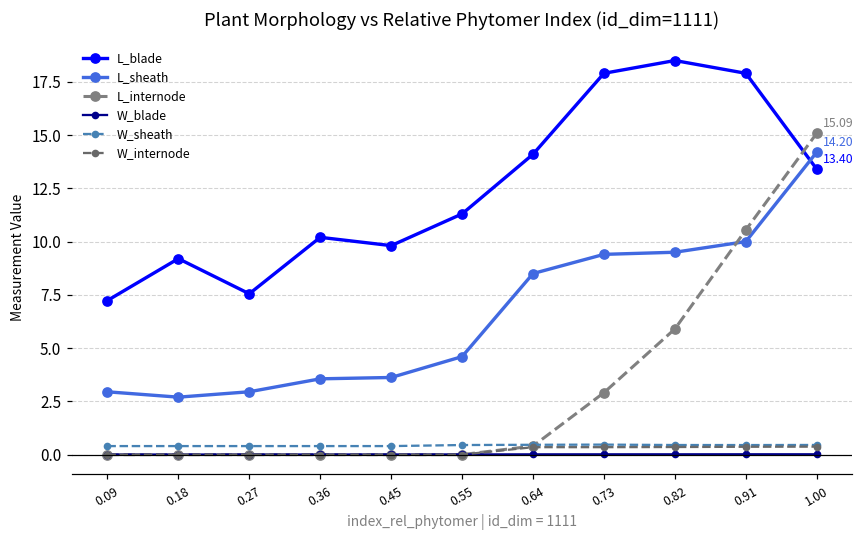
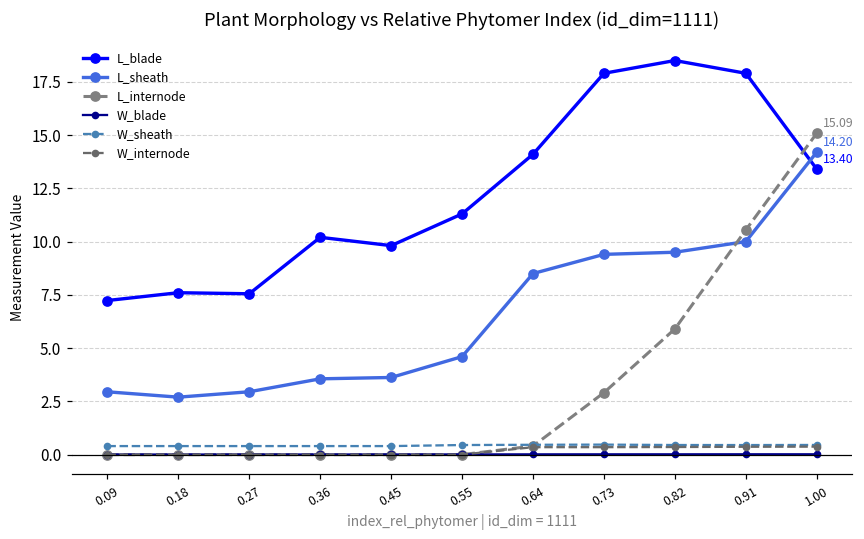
L_blade, 0.18: 9.2 -> 7.6
